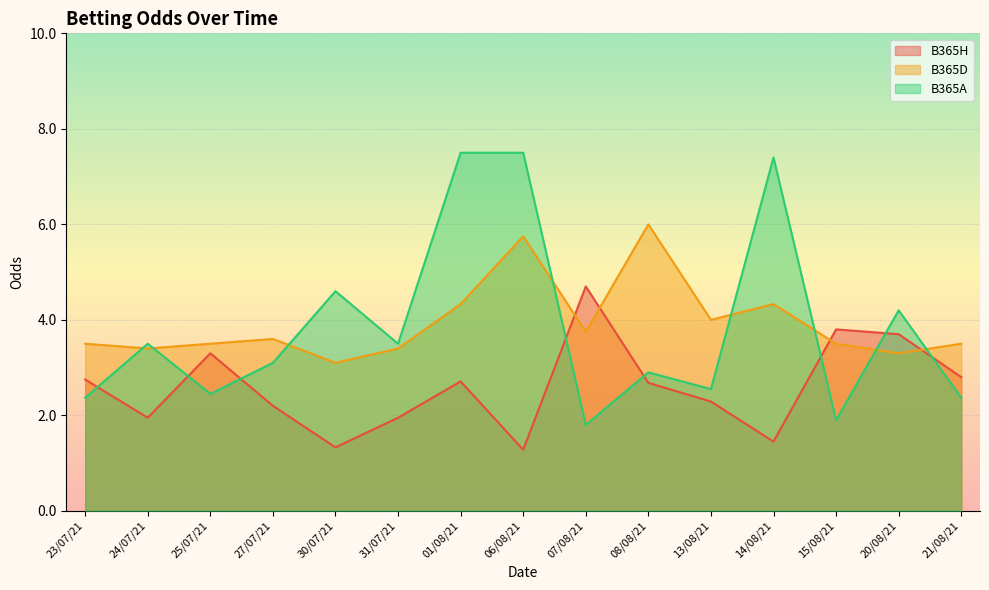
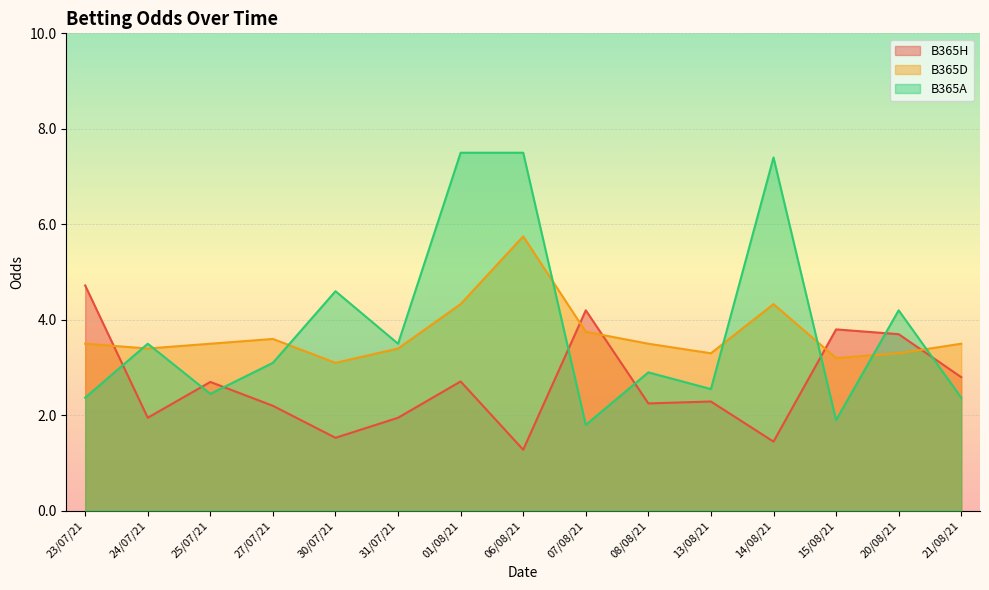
B365H, 23/07/21: 2.8 -> 4.7
B365H, 25/07/21: 3.3 -> 2.7
B365H, 30/07/21: 1.3 -> 1.5
B365H, 07/08/21: 4.7 -> 4.2
B365H, 08/08/21: 2.7 -> 2.3
B365D, 08/08/21: 6.0 -> 3.5
B365D, 13/08/21: 4.0 -> 3.3
B365D, 15/08/21: 3.5 -> 3.2
